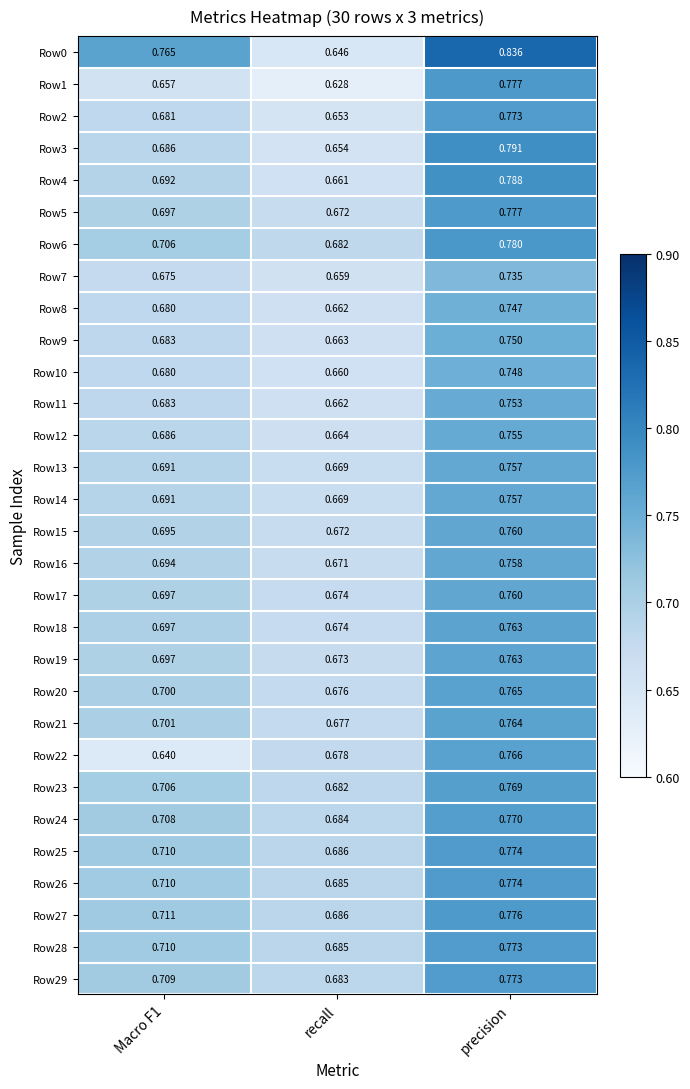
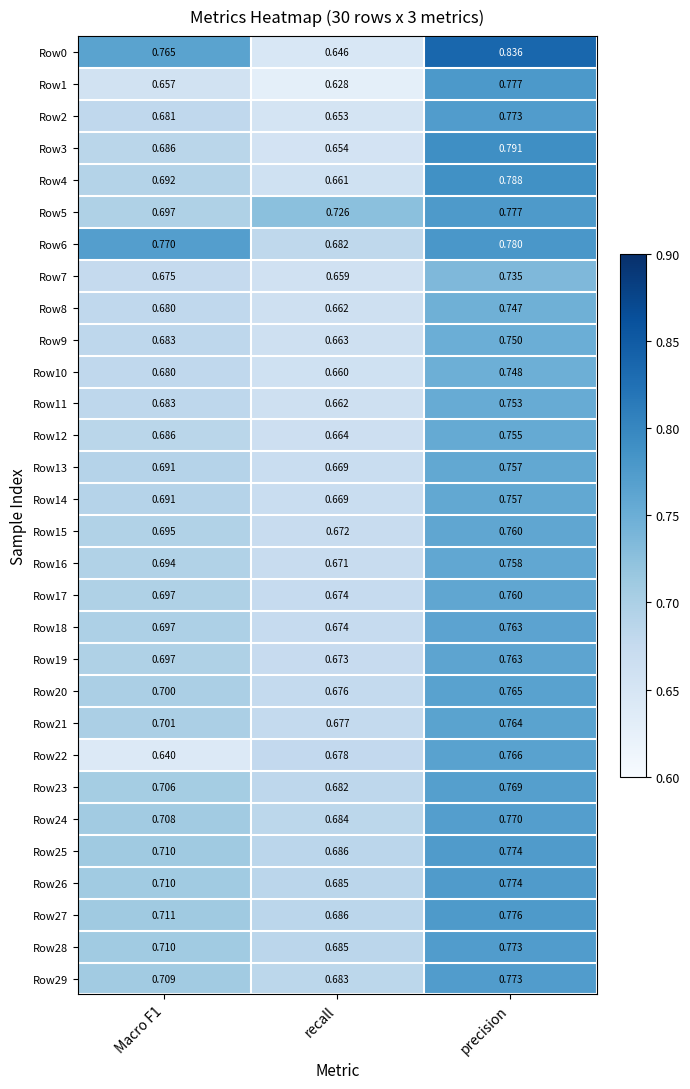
Row5, recall: 0.672 -> 0.726
Row6, Macro F1: 0.706 -> 0.770
